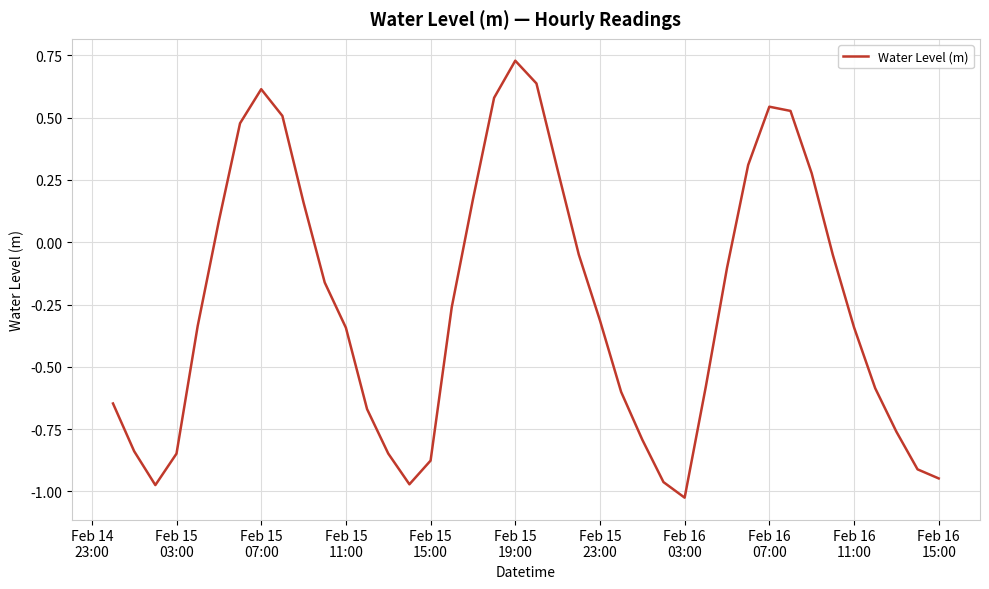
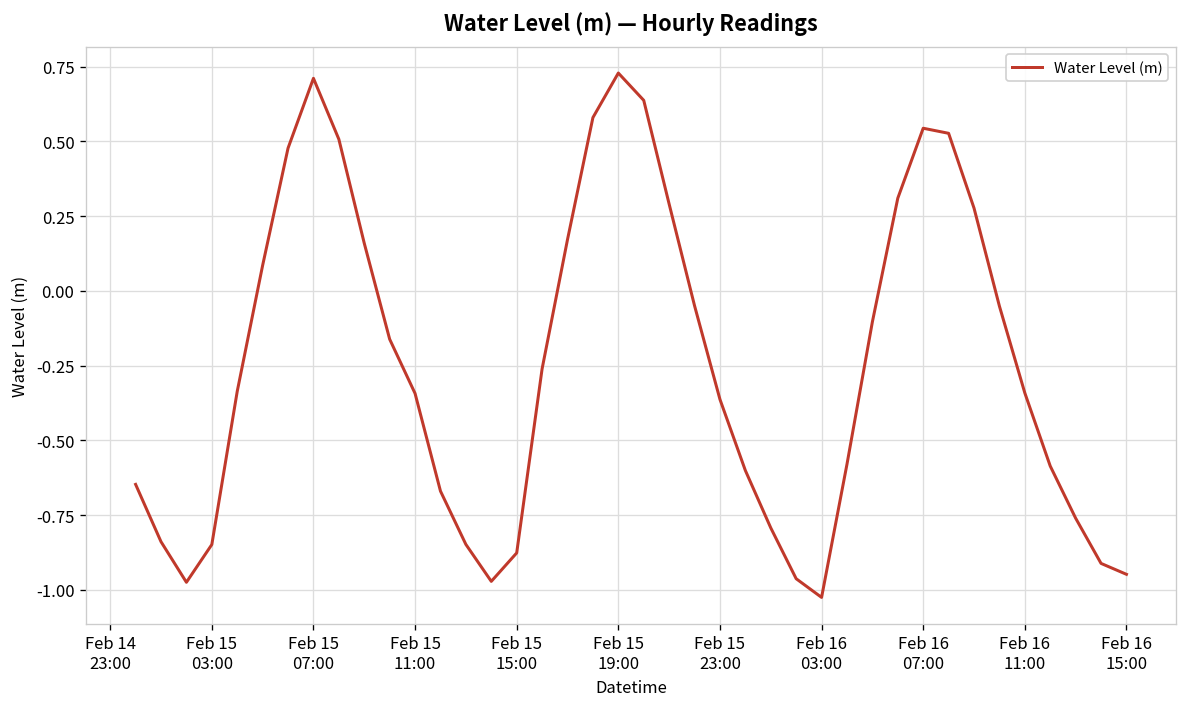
Feb 15 07:00: 0.61 -> 0.71
Feb 15 23:00: -0.31 -> -0.36
